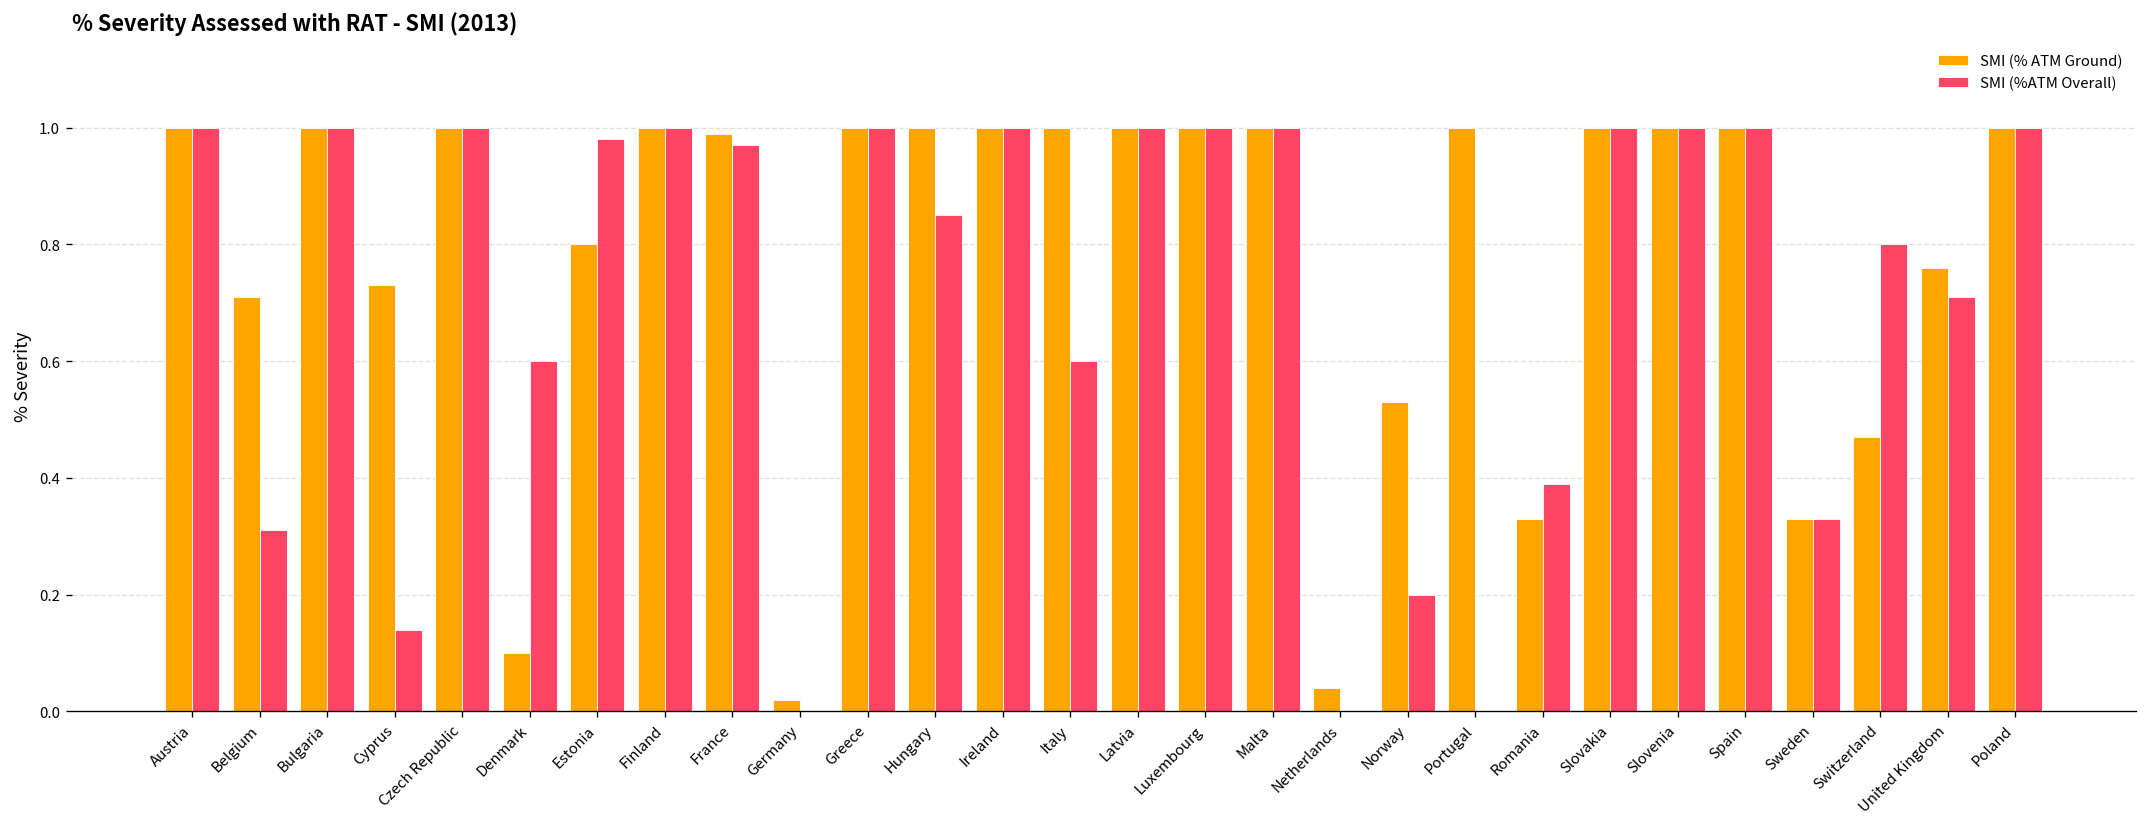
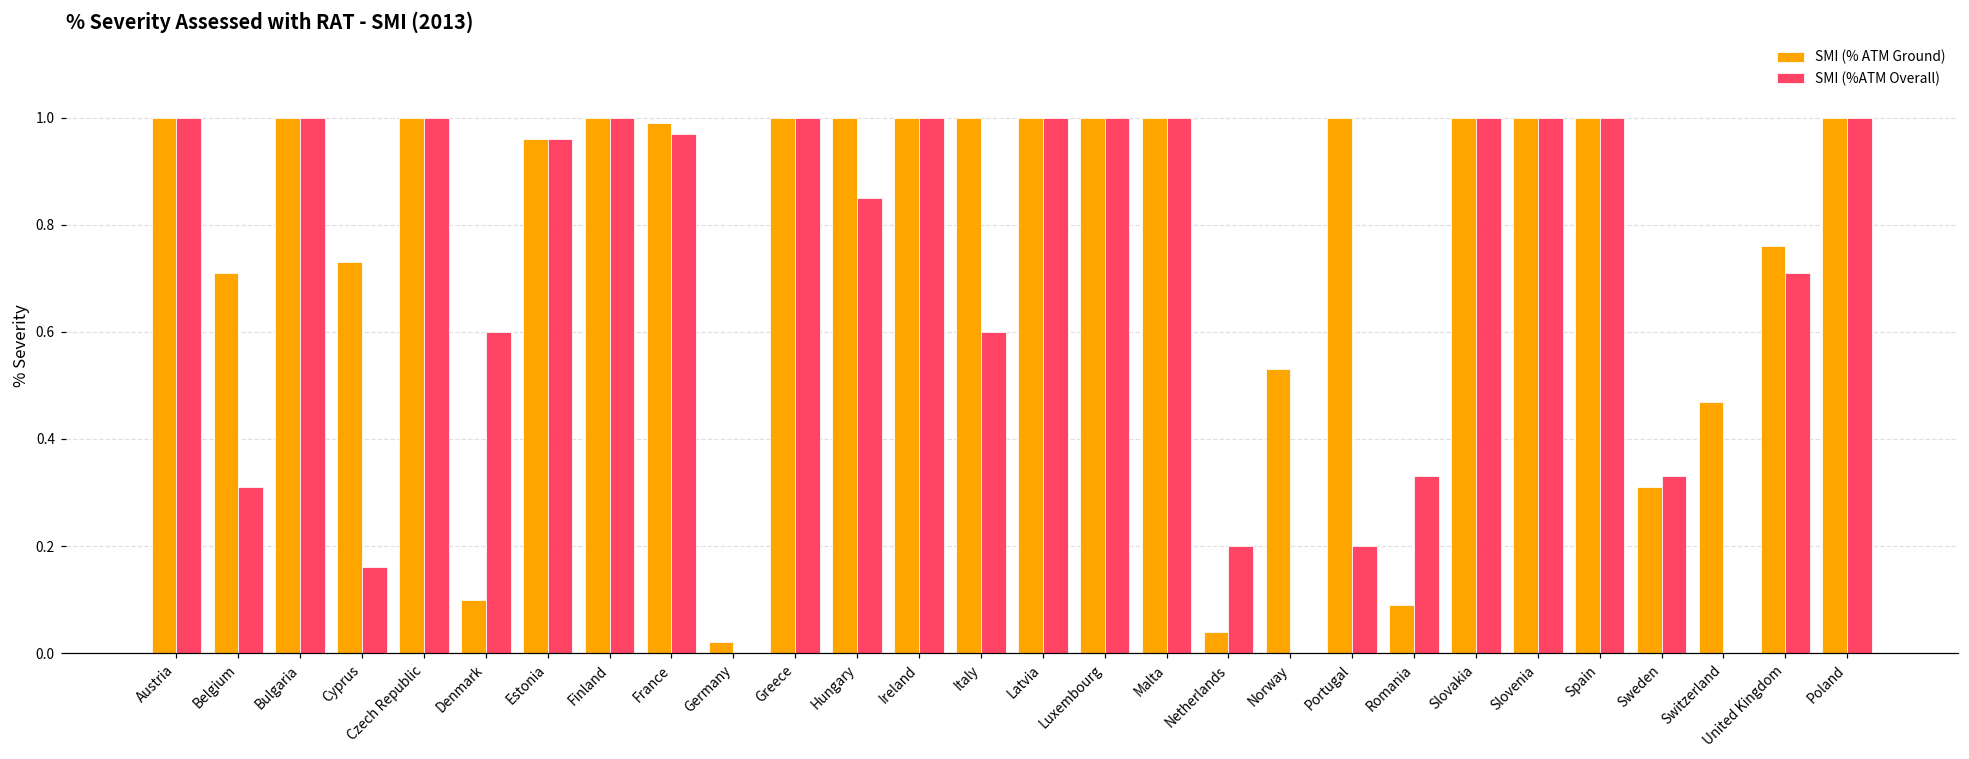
SMI (%ATM Overall), Cyprus: 0.14 -> 0.16
SMI (% ATM Ground), Estonia: 0.80 -> 0.96
SMI (%ATM Overall), Estonia: 0.98 -> 0.96
SMI (%ATM Overall), Netherlands: 0.0 -> 0.2
SMI (%ATM Overall), Norway: 0.2 -> 0.0
SMI (%ATM Overall), Portugal: 0.0 -> 0.2
SMI (% ATM Ground), Romania: 0.33 -> 0.09
SMI (%ATM Overall), Romania: 0.39 -> 0.33
SMI (% ATM Ground), Sweden: 0.33 -> 0.31
SMI (%ATM Overall), Switzerland: 0.8 -> 0.0
